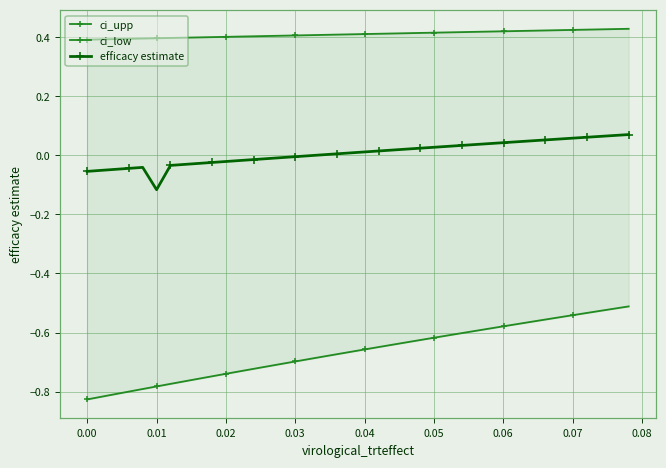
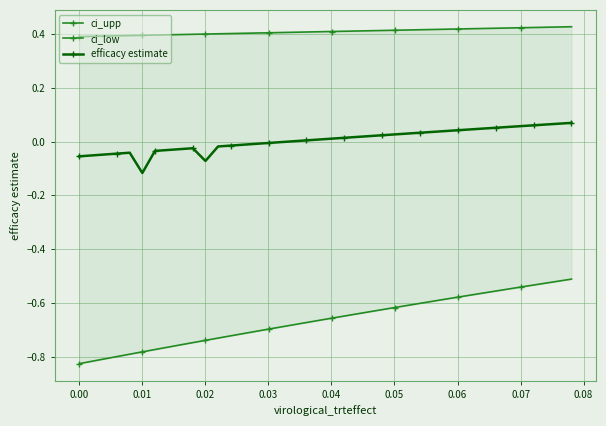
efficacy estimate, 0.02: -0.02 -> -0.07
